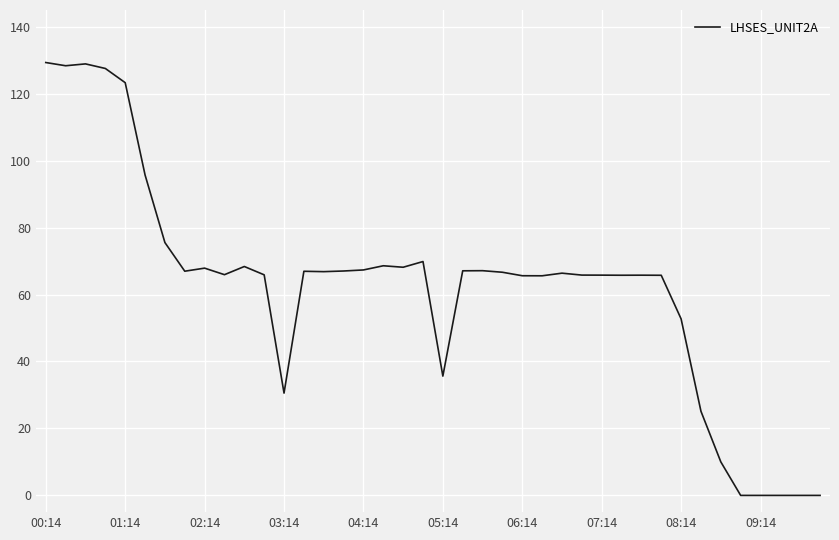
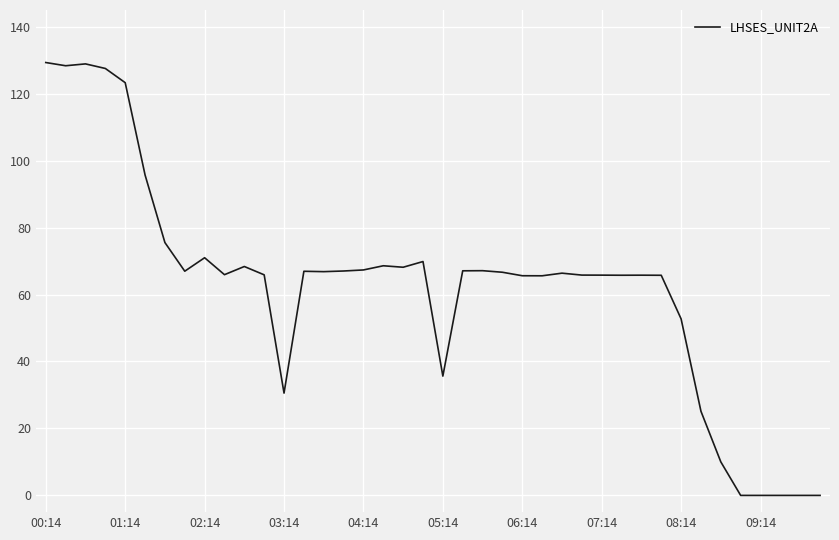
02:14: 68 -> 71
